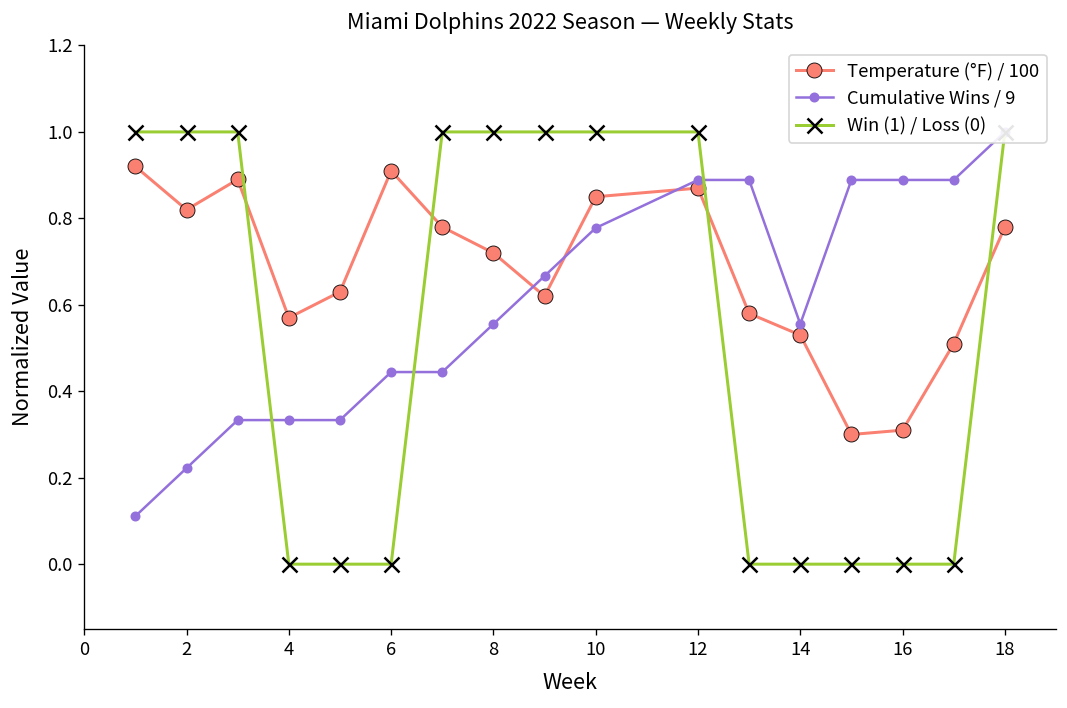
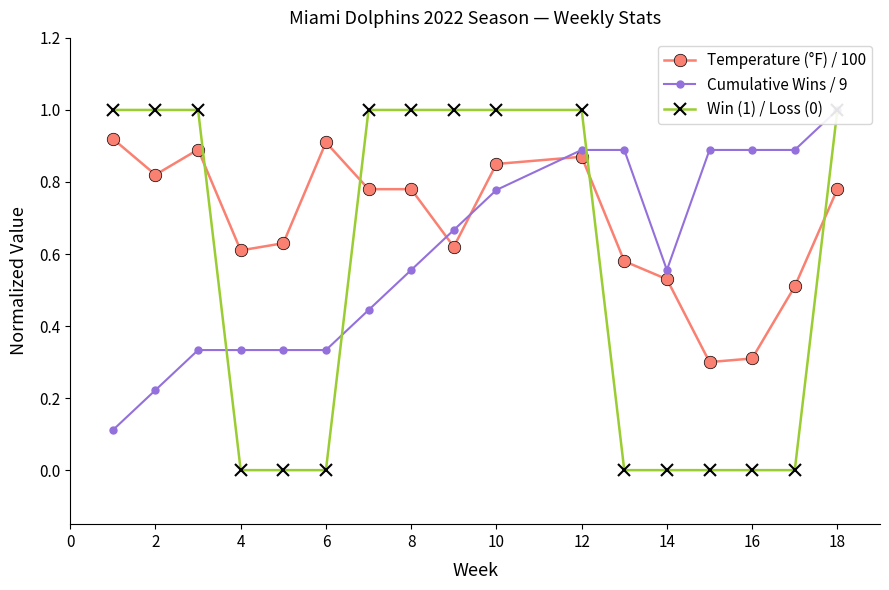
Temperature (°F) / 100, 4: 0.57 -> 0.61
Cumulative Wins / 9, 6: 0.44 -> 0.33
Temperature (°F) / 100, 8: 0.72 -> 0.78
